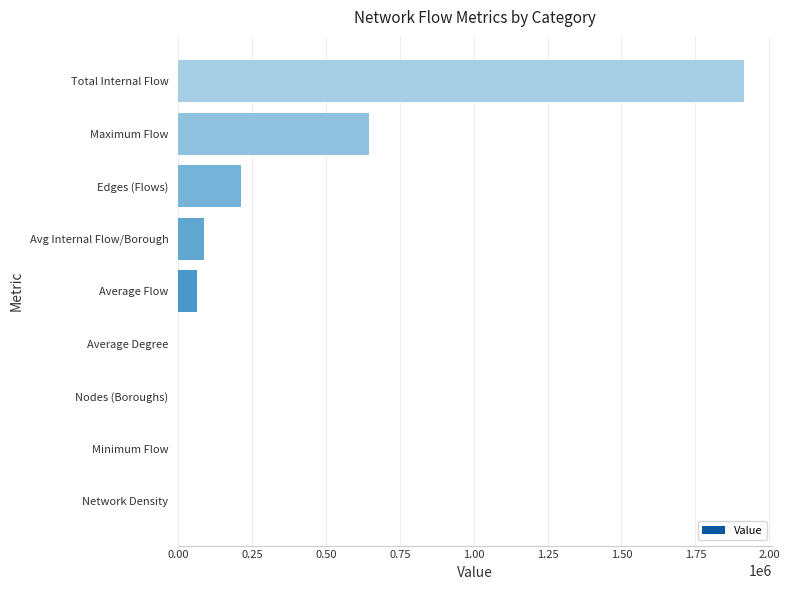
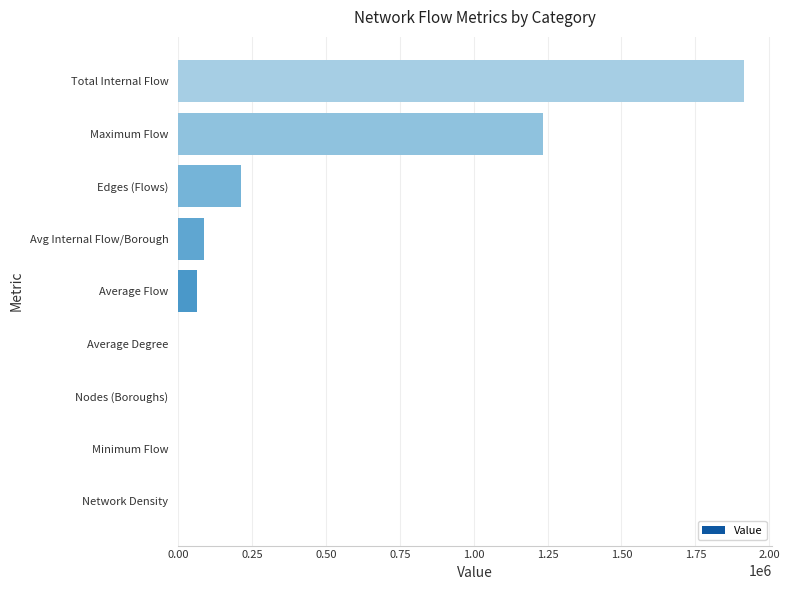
Maximum Flow: 650000 -> 1240000
